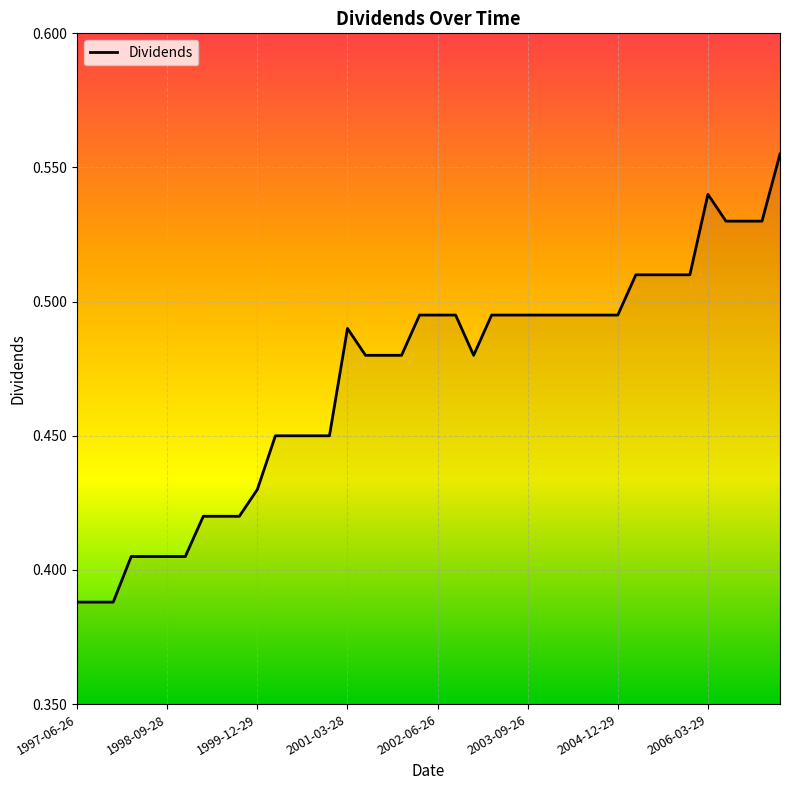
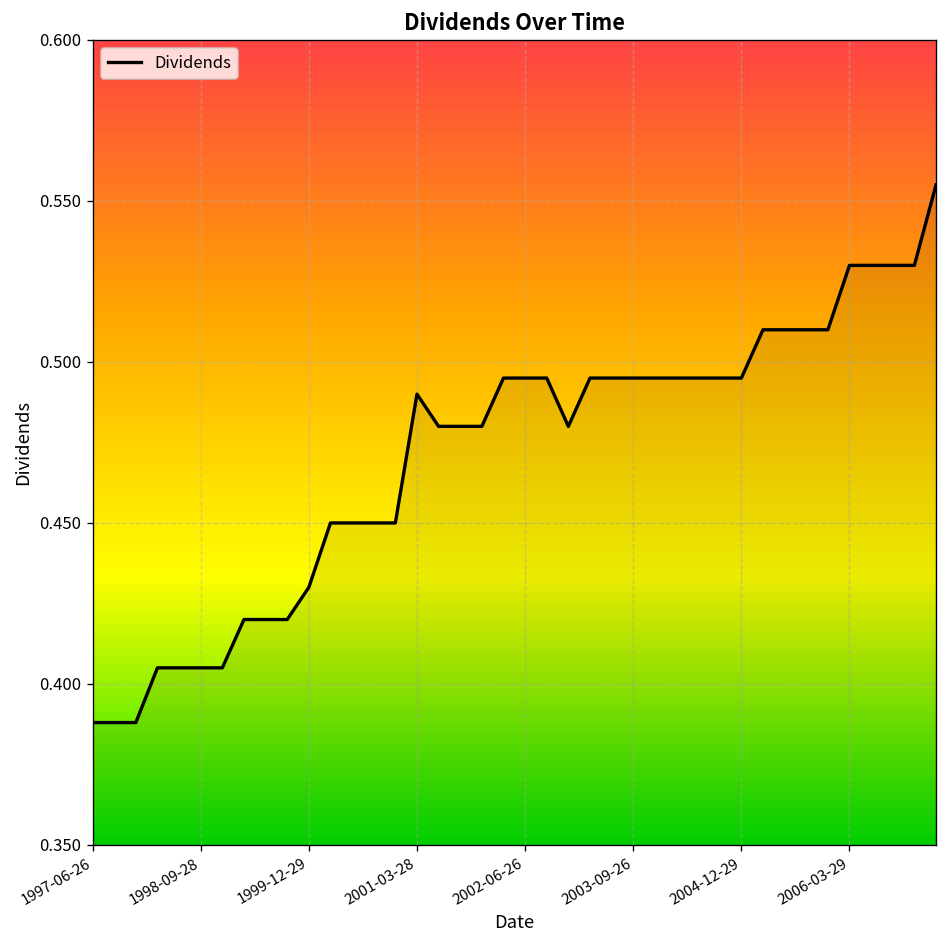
2006-03-29: 0.54 -> 0.53
